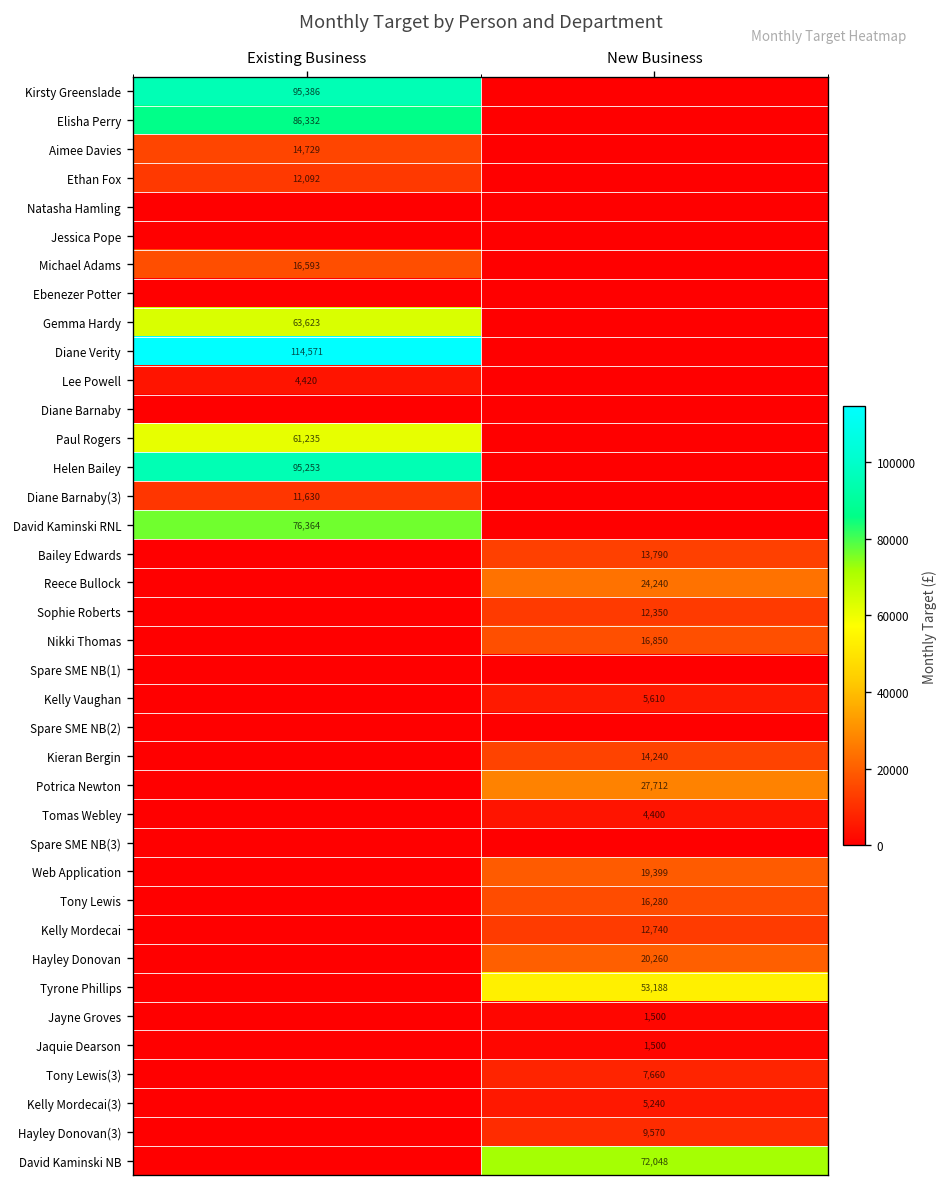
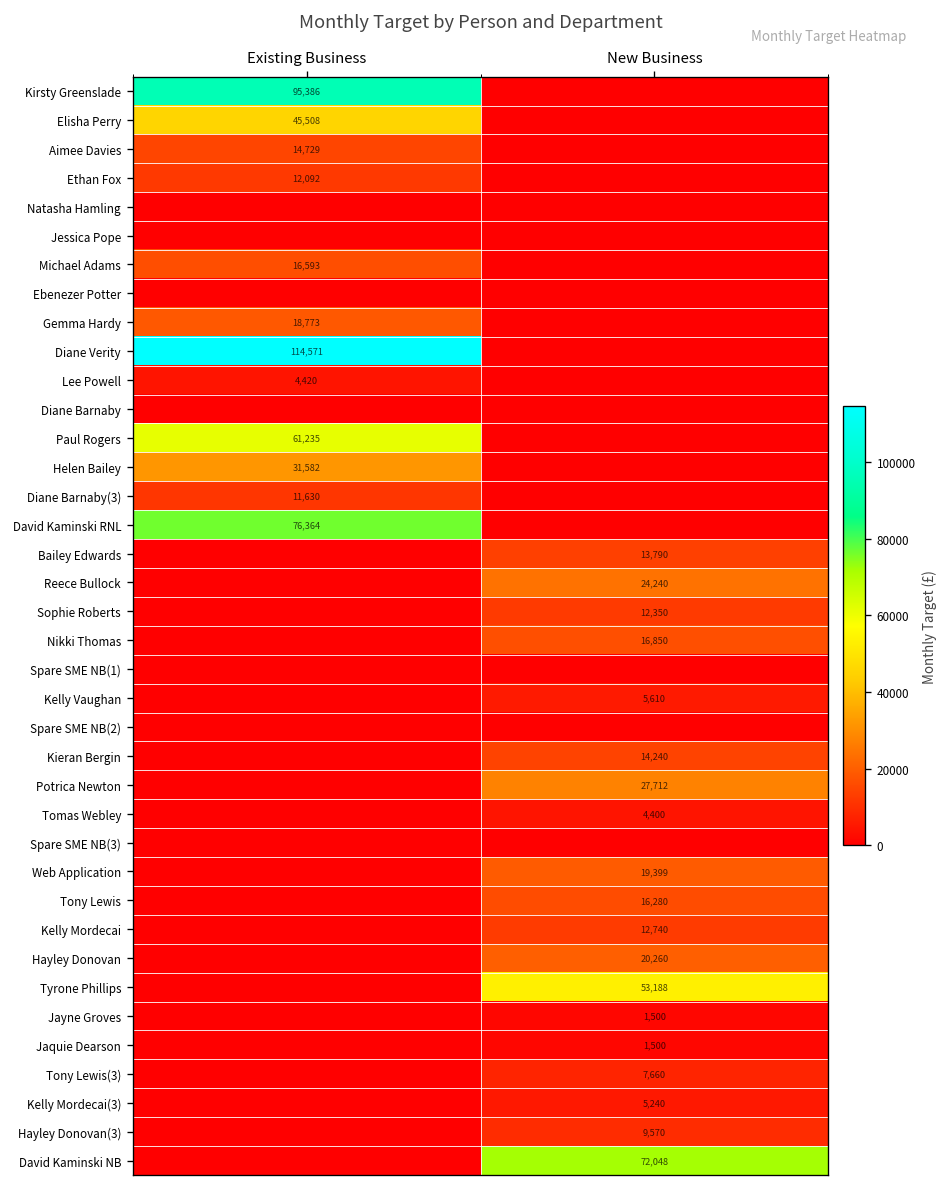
Elisha Perry, Existing Business: 86,332 -> 45,508
Gemma Hardy, Existing Business: 63,623 -> 18,773
Helen Bailey, Existing Business: 95,253 -> 31,582
